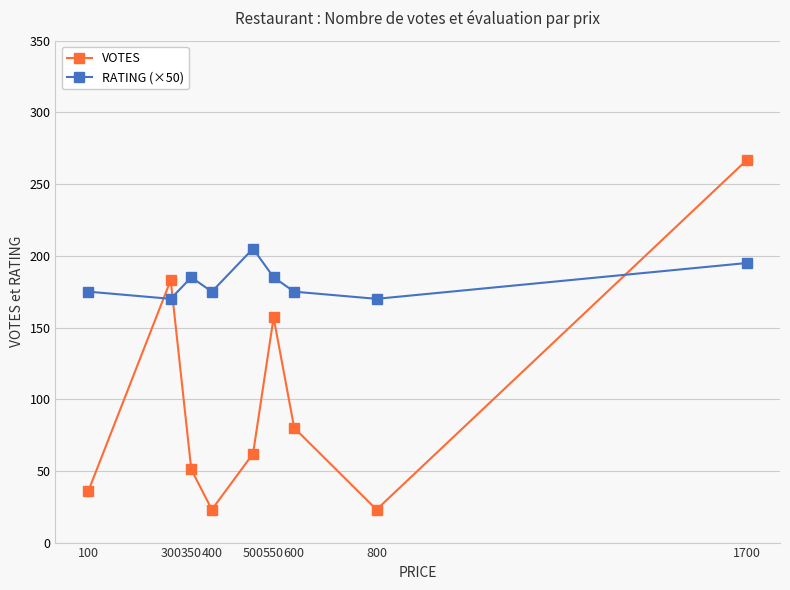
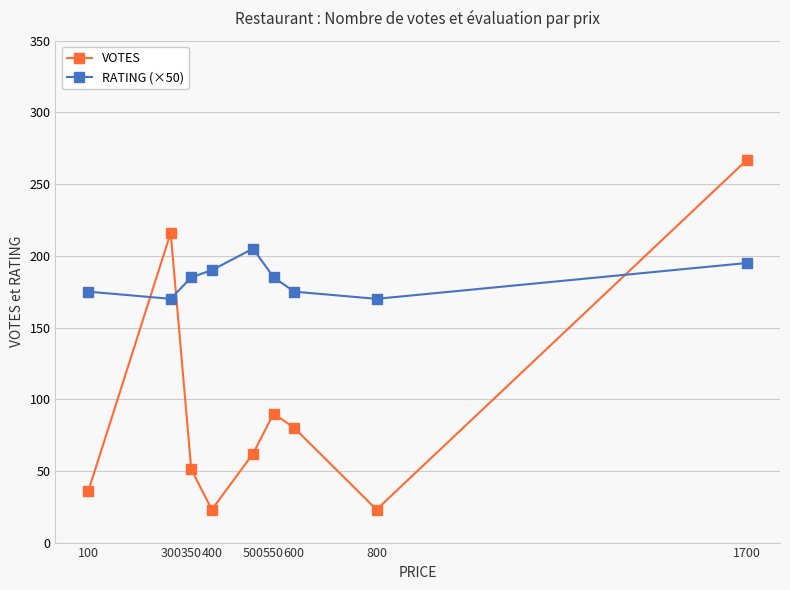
VOTES, 300: 183 -> 216
RATING (×50), 400: 175 -> 190
VOTES, 550: 157 -> 90
